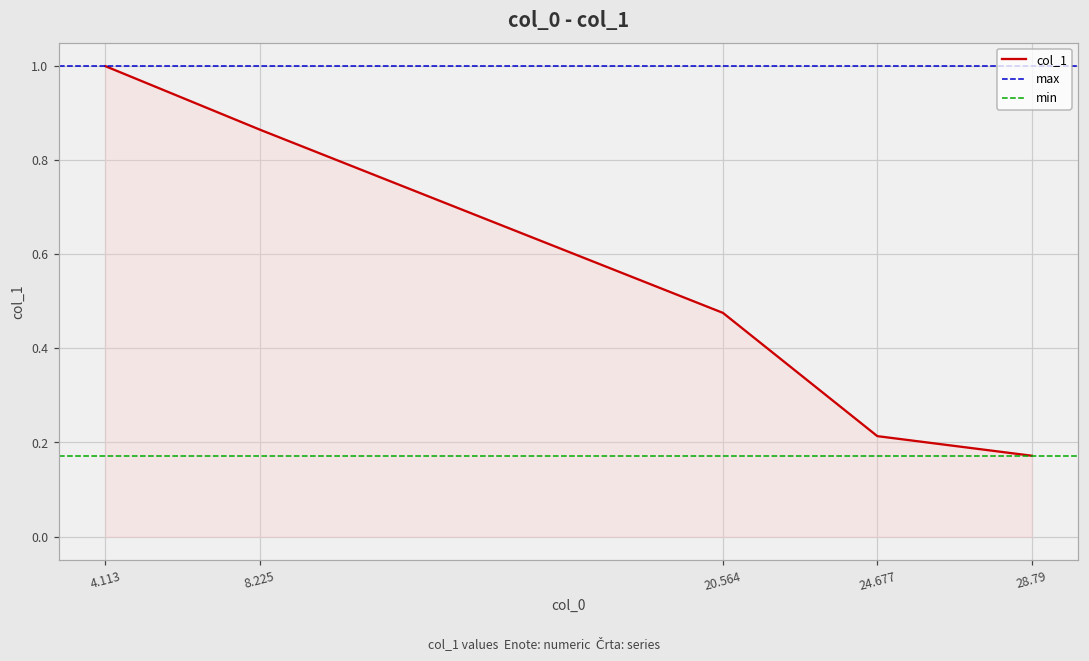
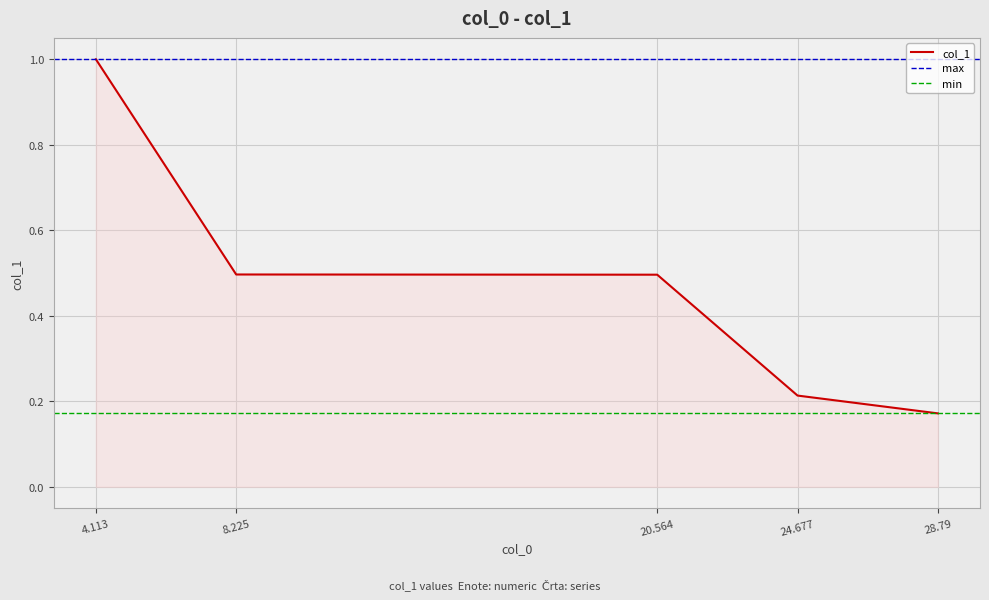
8.225: 0.87 -> 0.50
20.564: 0.48 -> 0.50
